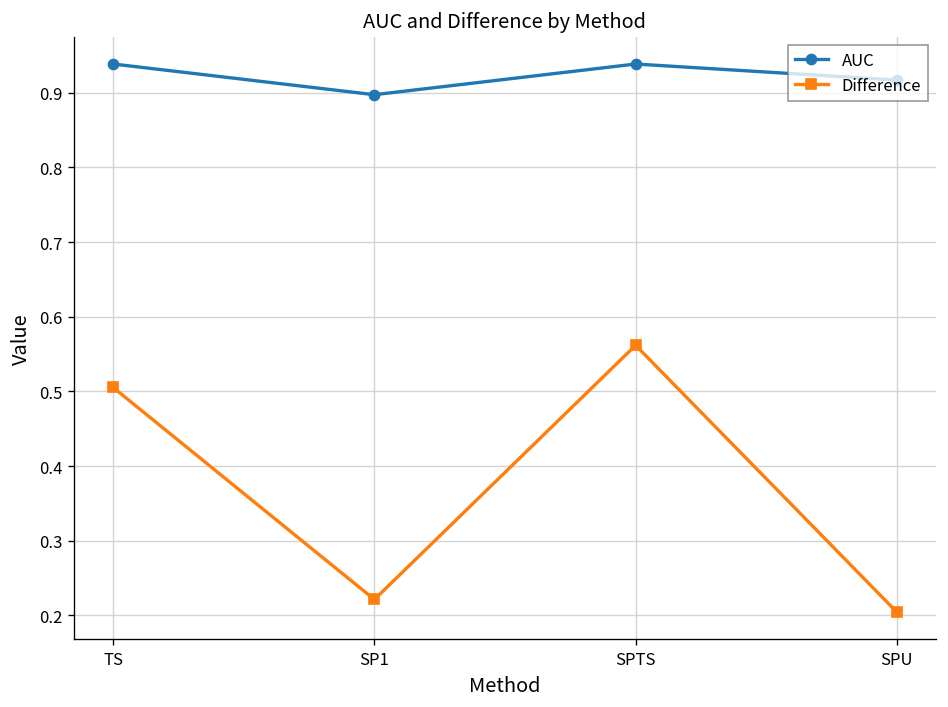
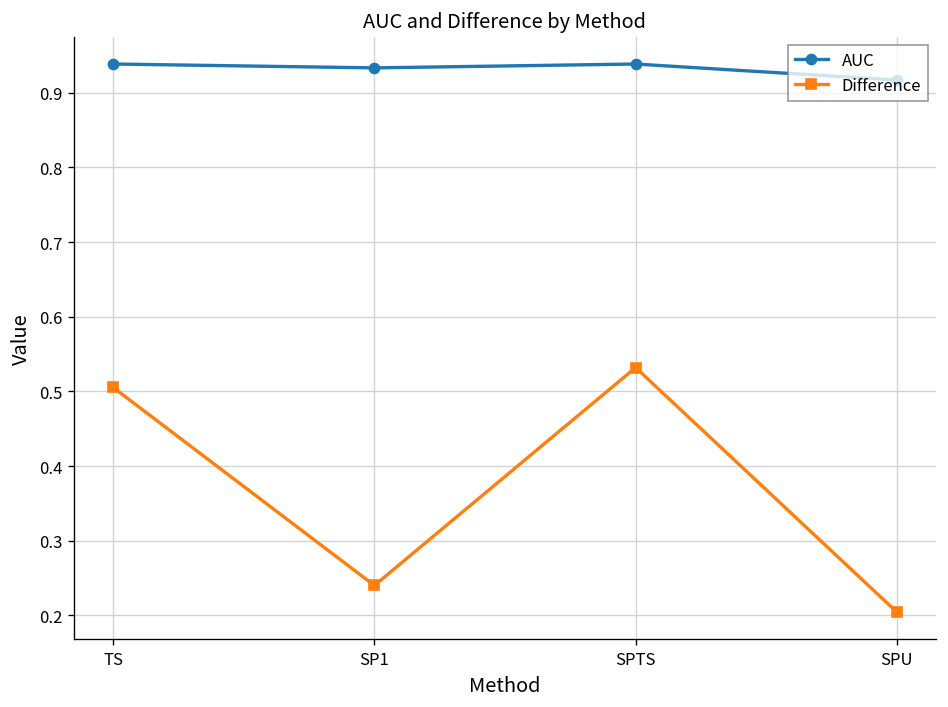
AUC, SP1: 0.90 -> 0.93
Difference, SP1: 0.22 -> 0.24
Difference, SPTS: 0.56 -> 0.53
